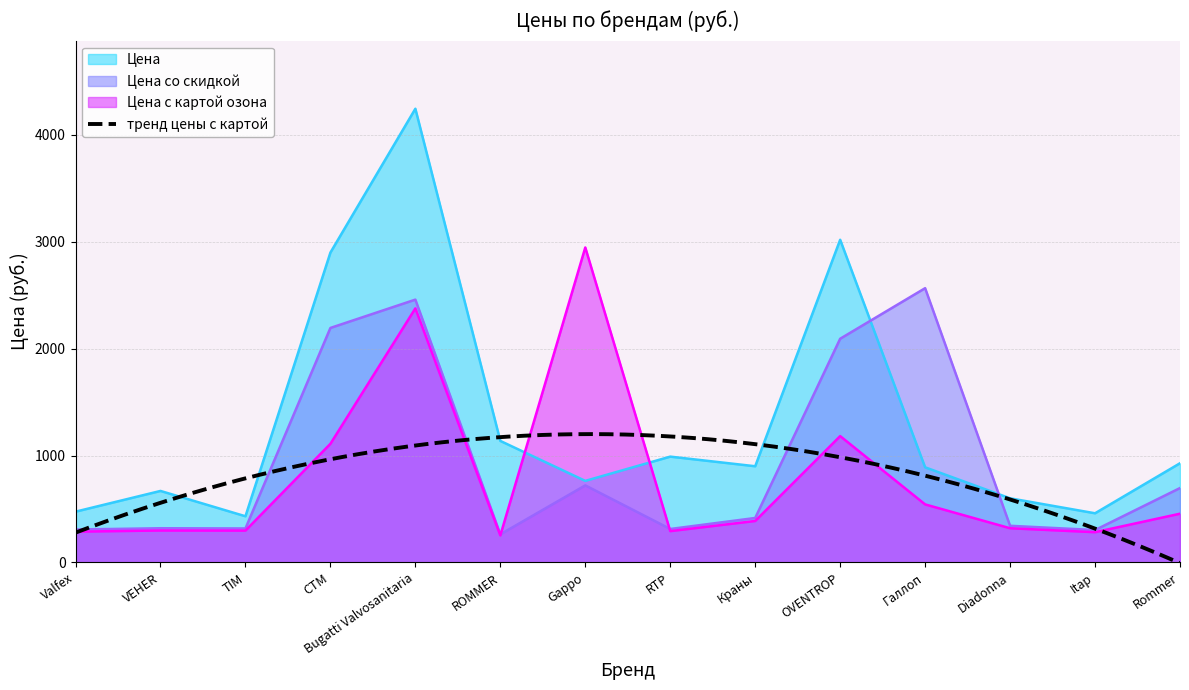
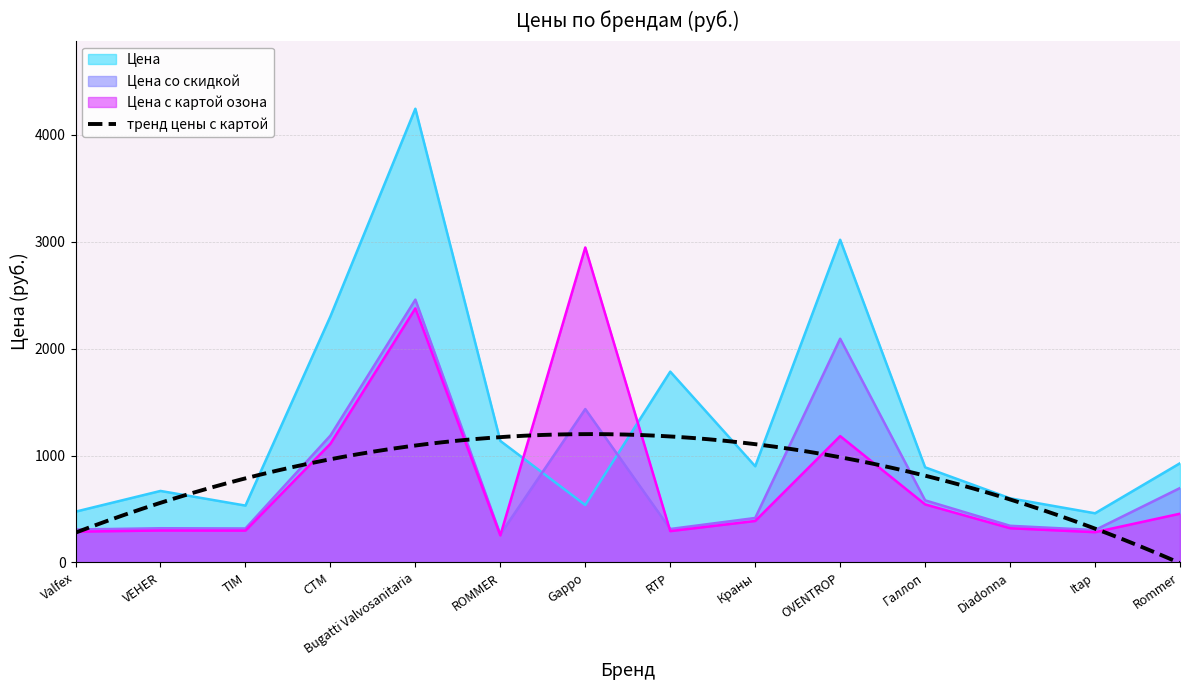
Цена, TIM: 430 -> 530
Цена, СТМ: 2900 -> 2300
Цена со скидкой, СТМ: 2190 -> 1190
Цена, Gappo: 760 -> 540
Цена со скидкой, Gappo: 720 -> 1440
Цена, RTP: 990 -> 1790
Цена со скидкой, Галлоп: 2570 -> 580
